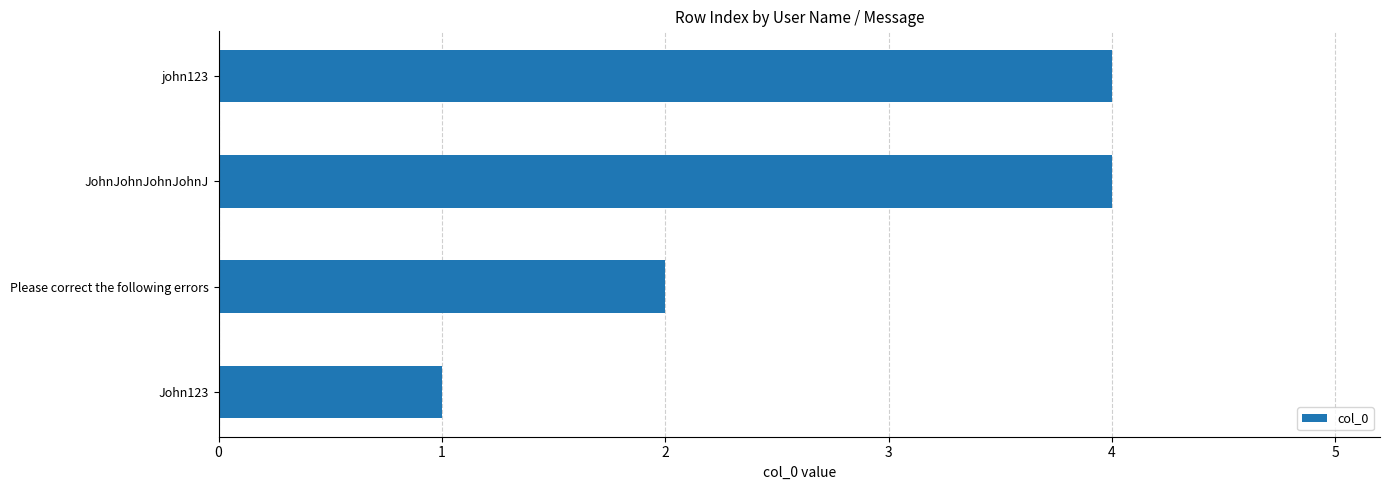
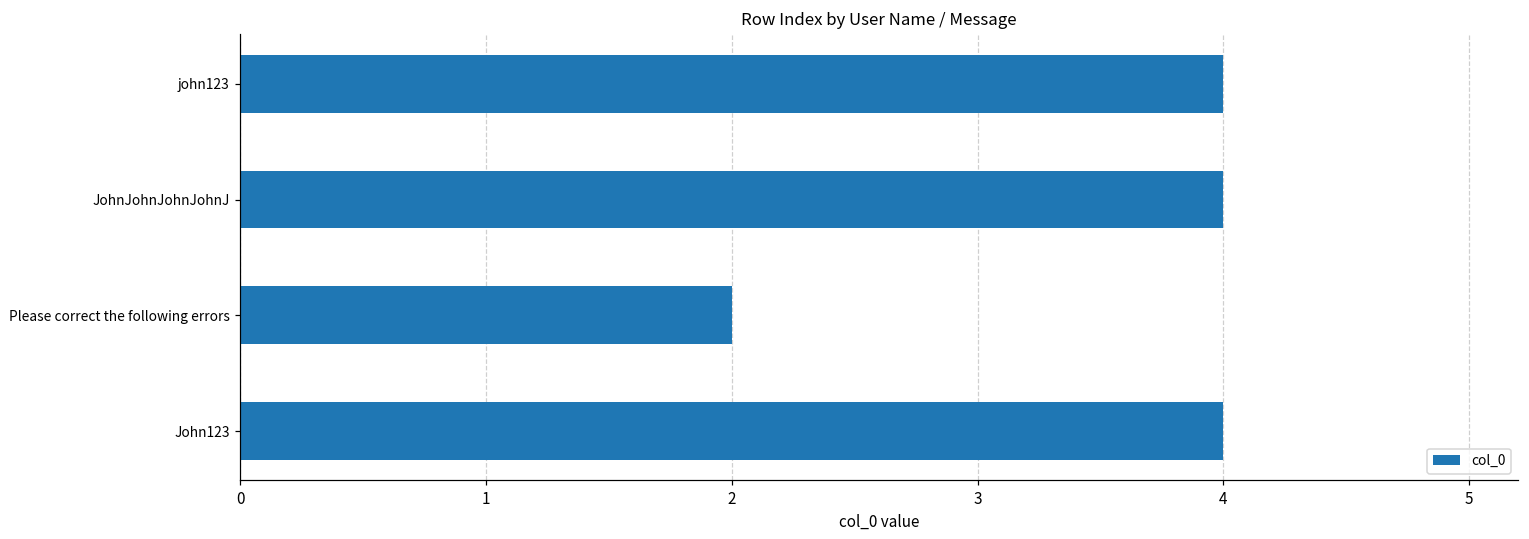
John123: 1 -> 4
